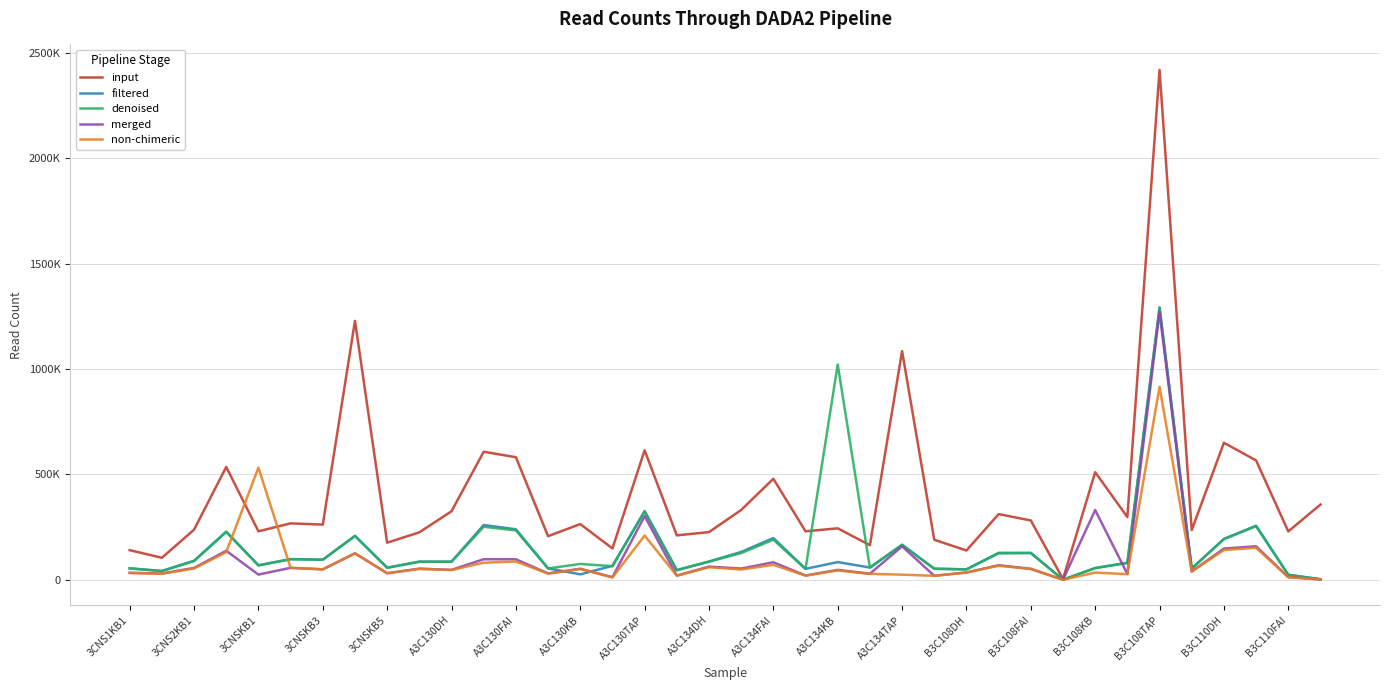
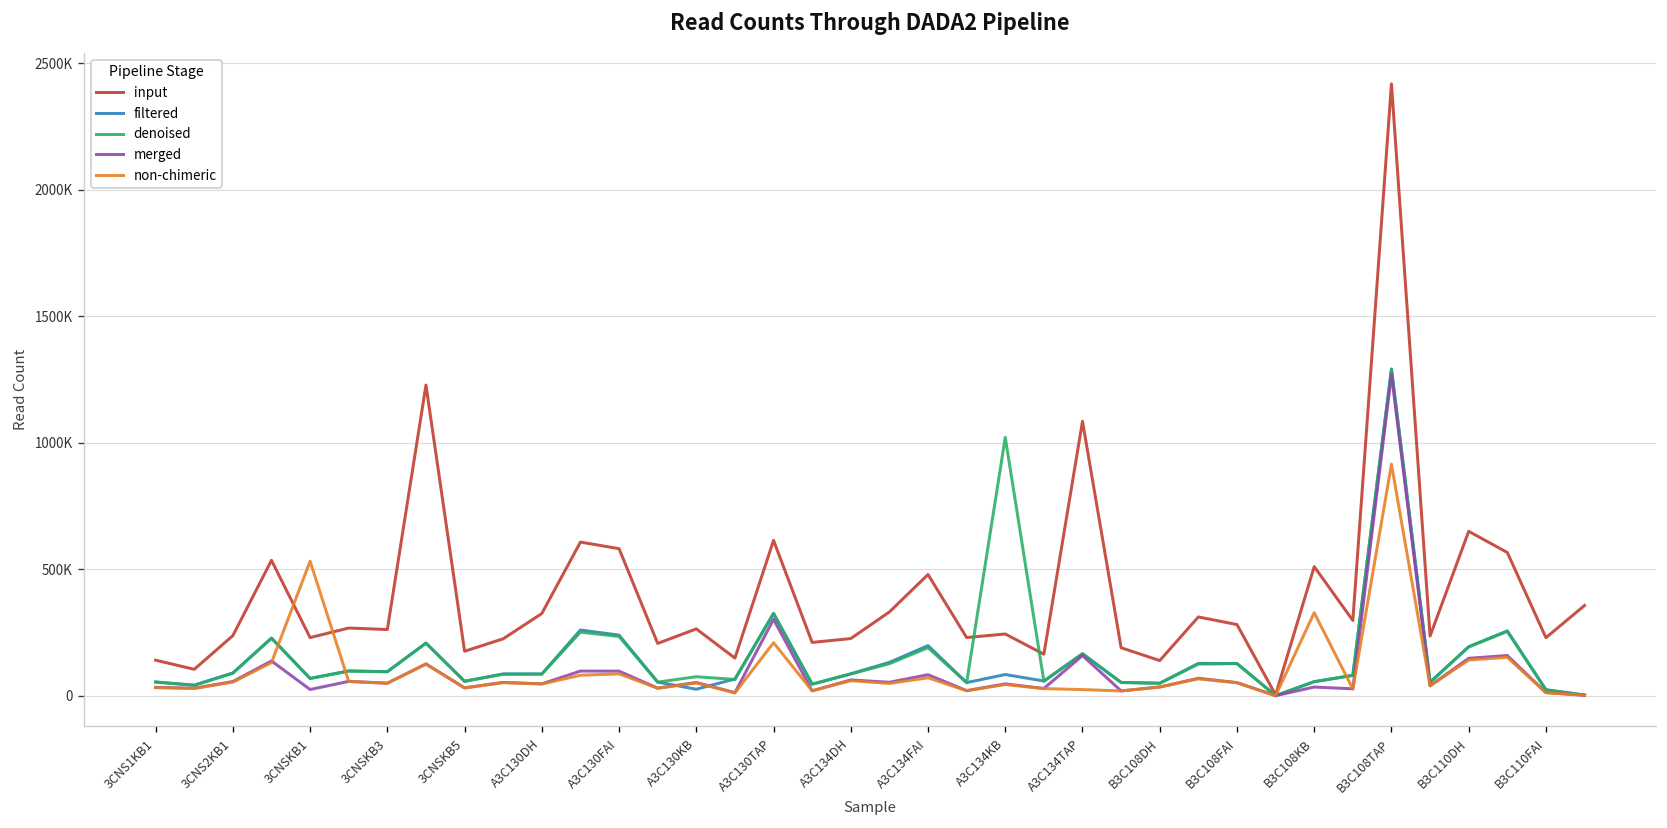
merged, B3C108KB: 330000 -> 30000
non-chimeric, B3C108KB: 30000 -> 330000
